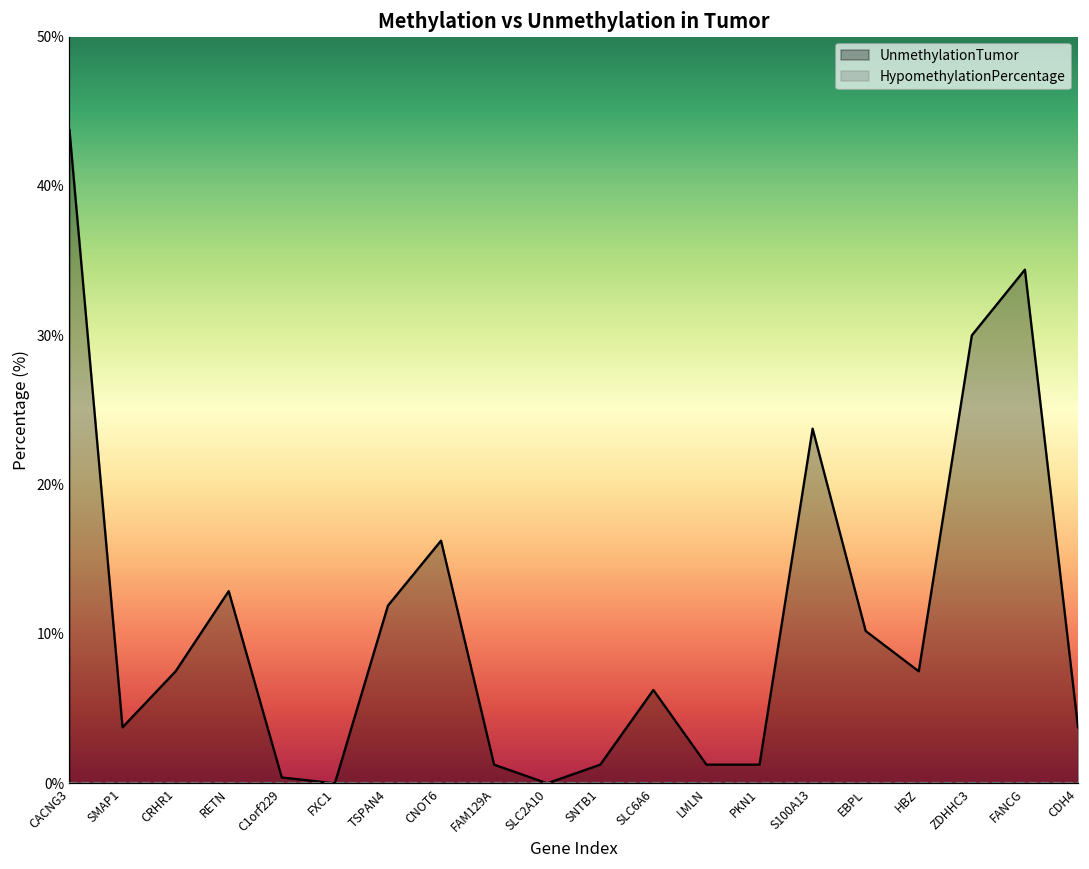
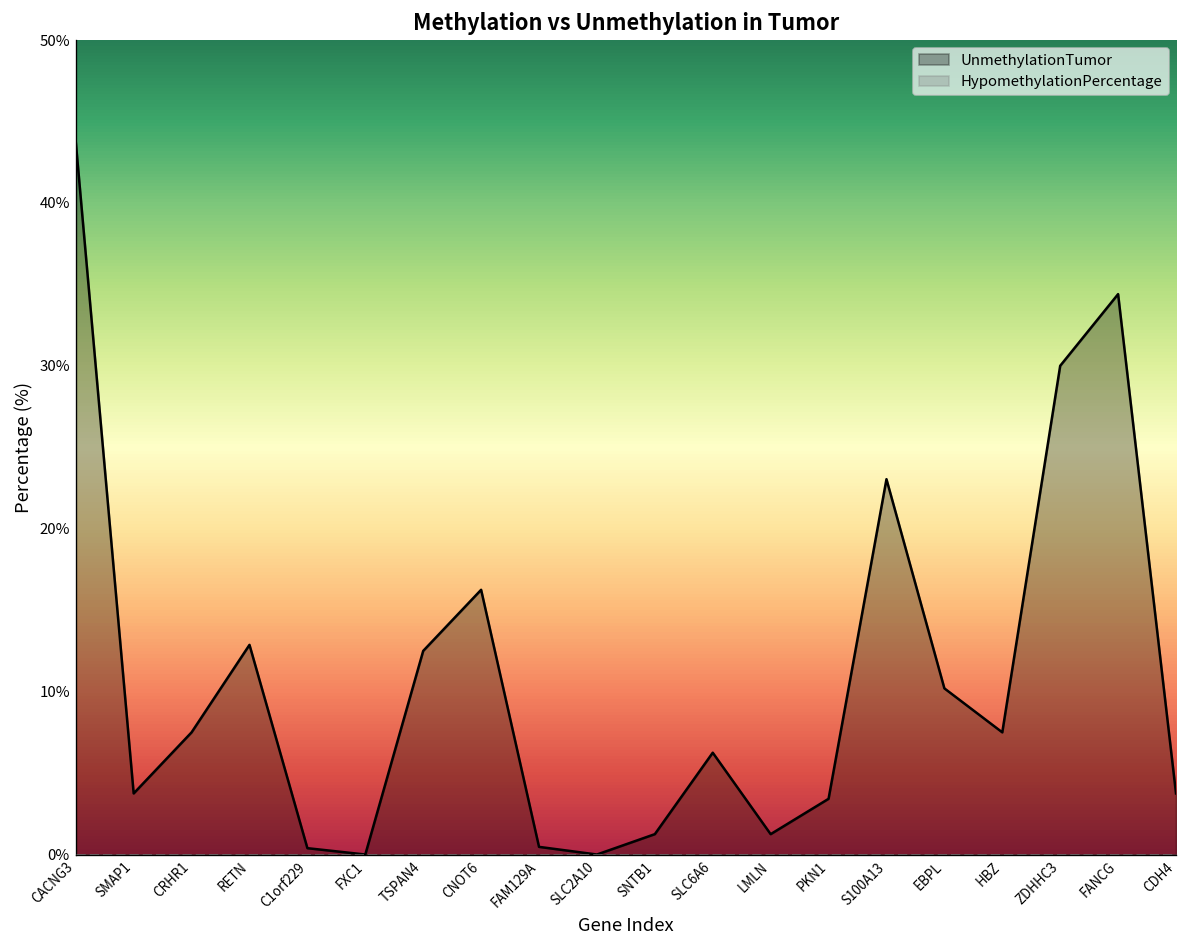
UnmethylationTumor, TSPAN4: 11.9% -> 12.5%
UnmethylationTumor, FAM129A: 1.3% -> 0.5%
UnmethylationTumor, PKN1: 1.3% -> 3.4%
UnmethylationTumor, S100A13: 23.8% -> 23.0%
